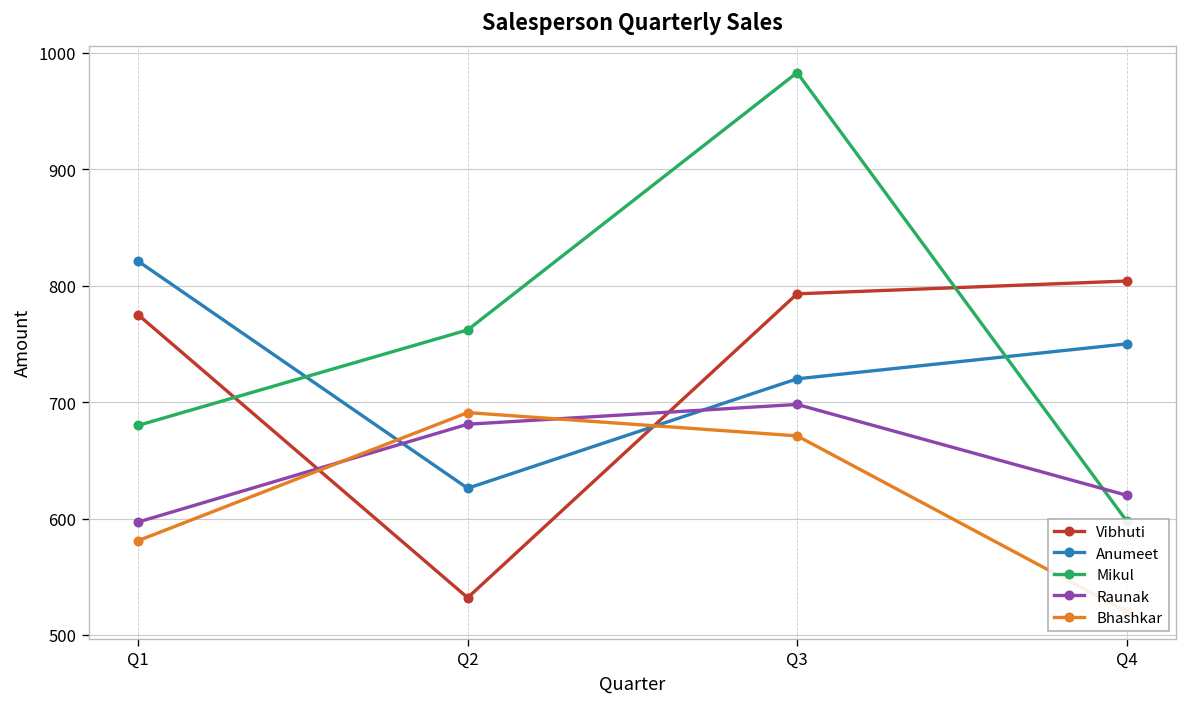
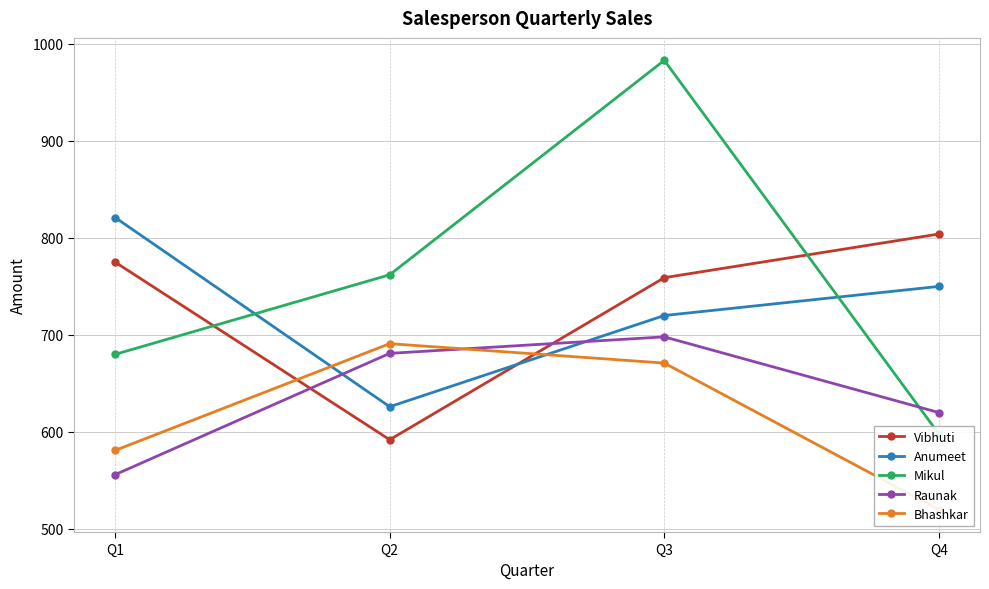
Raunak, Q1: 600 -> 560
Vibhuti, Q2: 530 -> 590
Vibhuti, Q3: 790 -> 760
